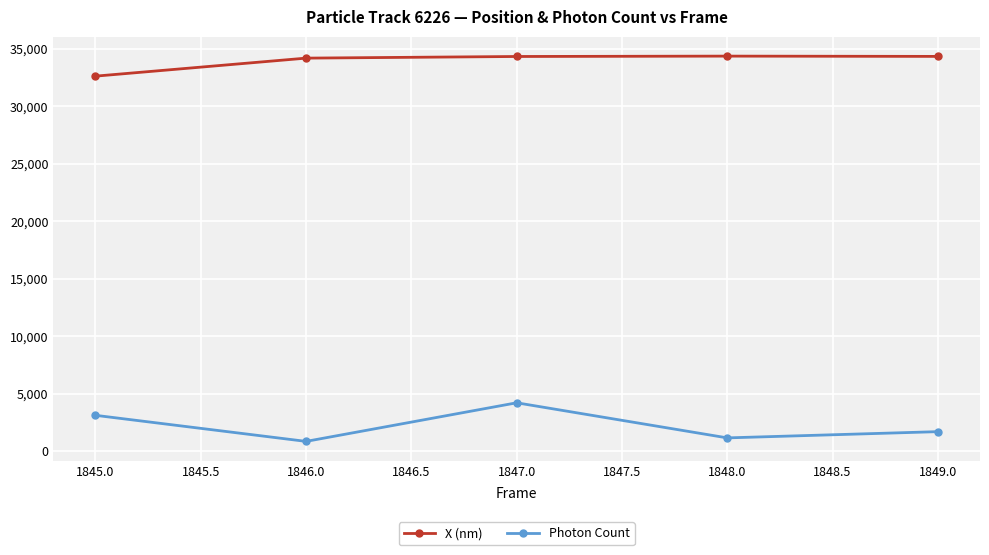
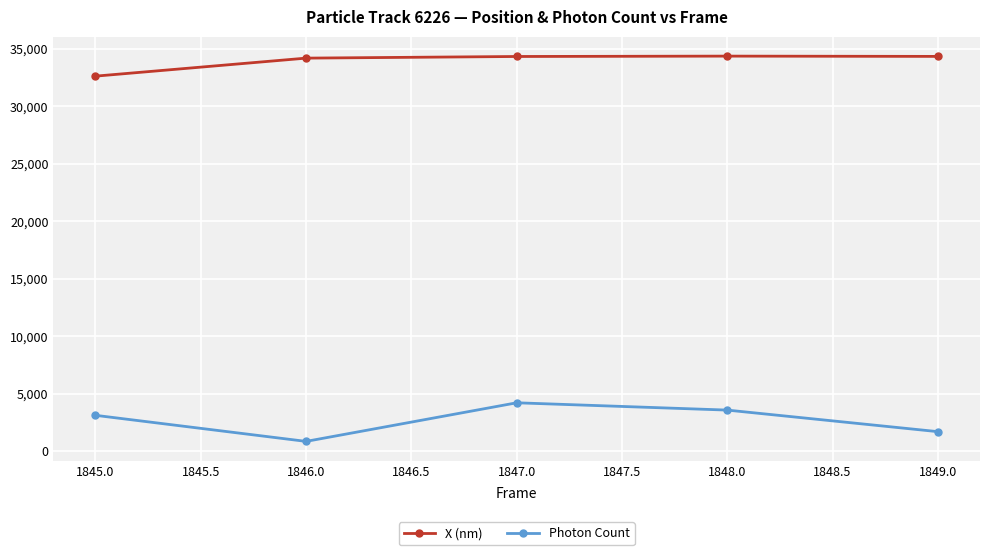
Photon Count, 1848.0: 1,200 -> 3,600
